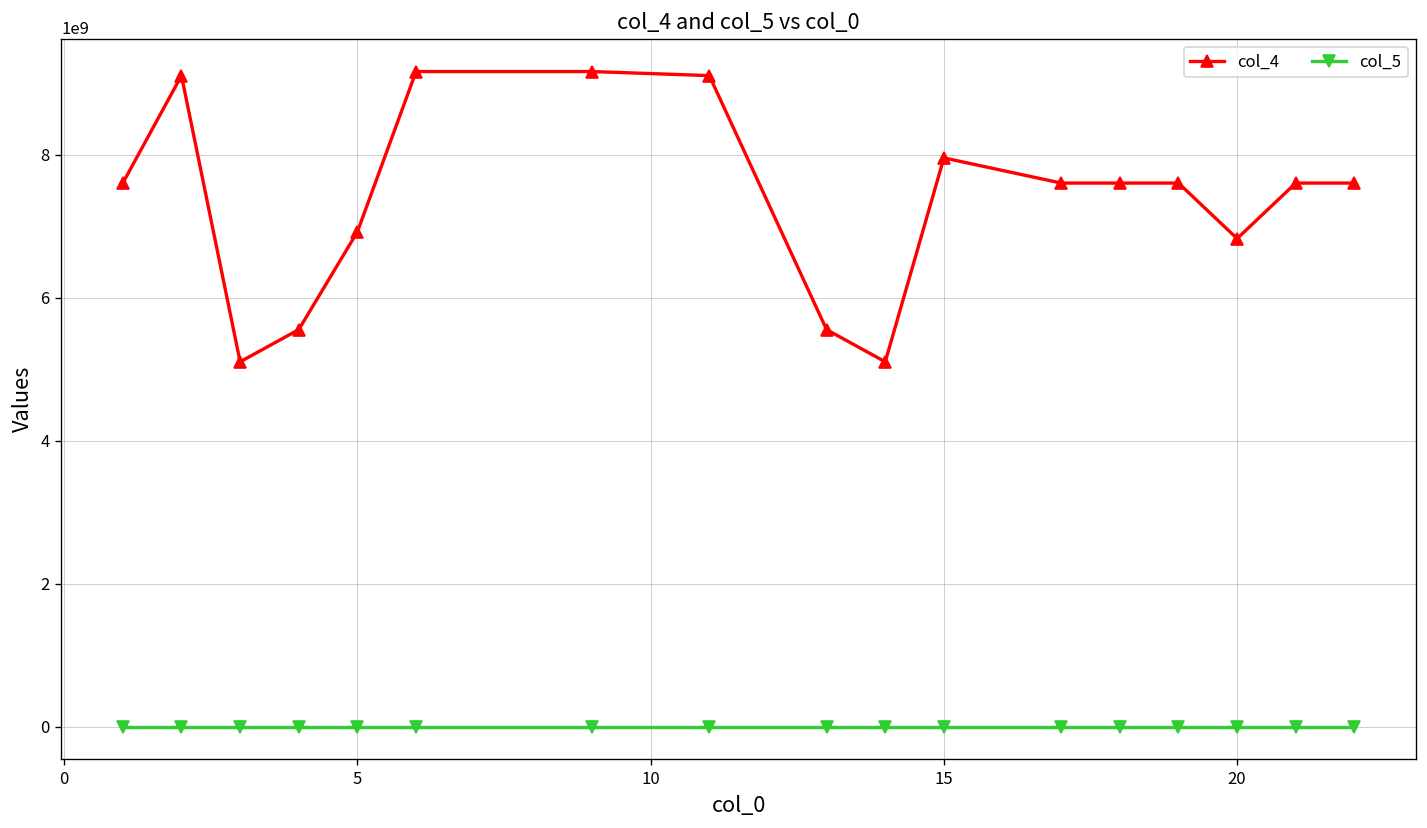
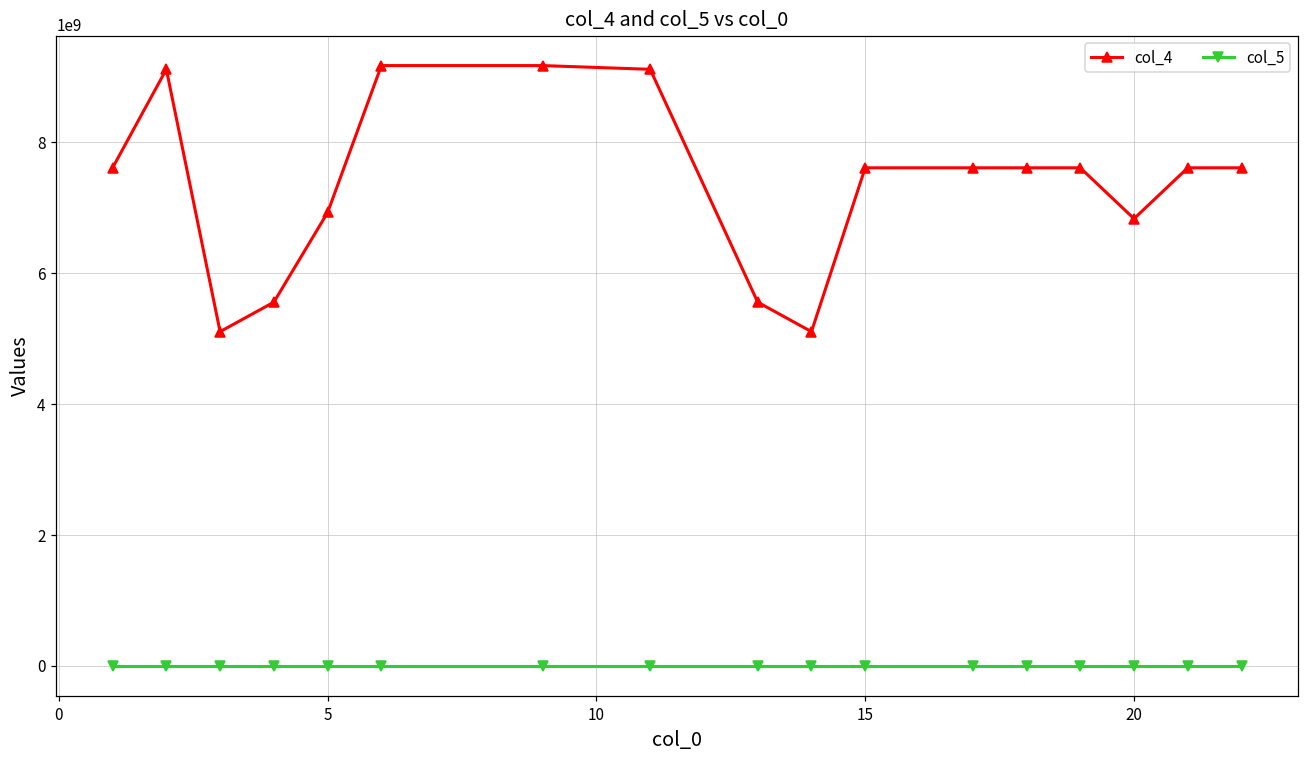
col_4, 15: 8000000000 -> 7600000000
